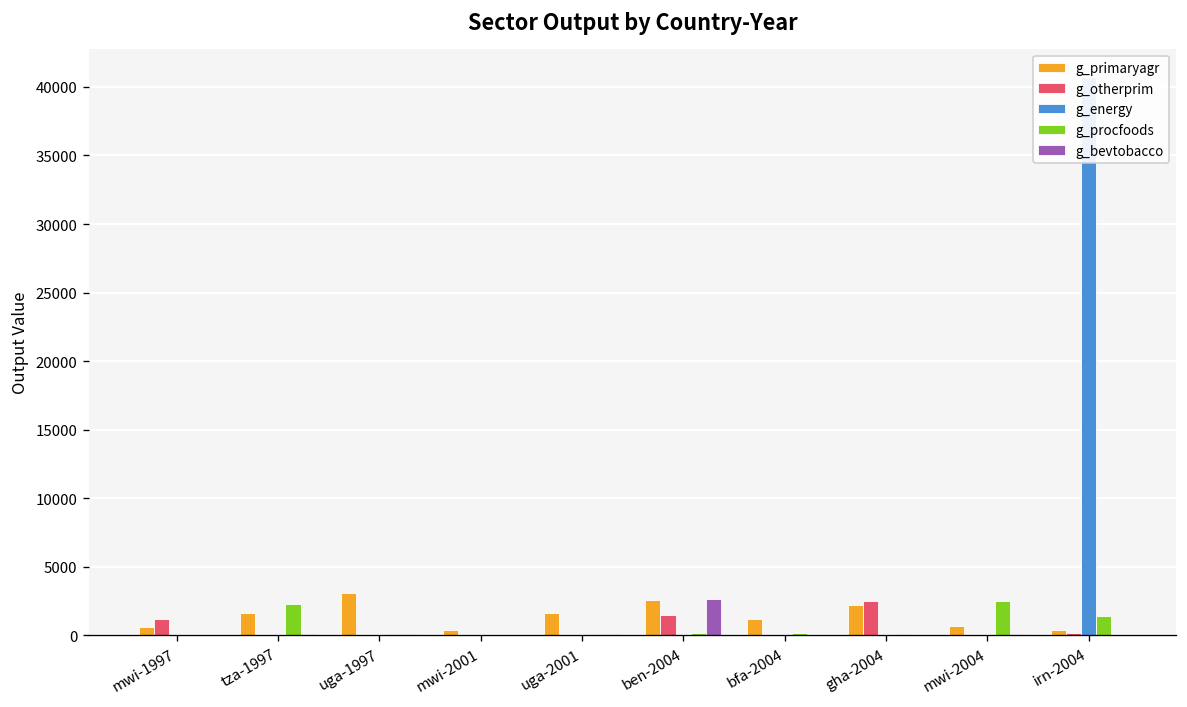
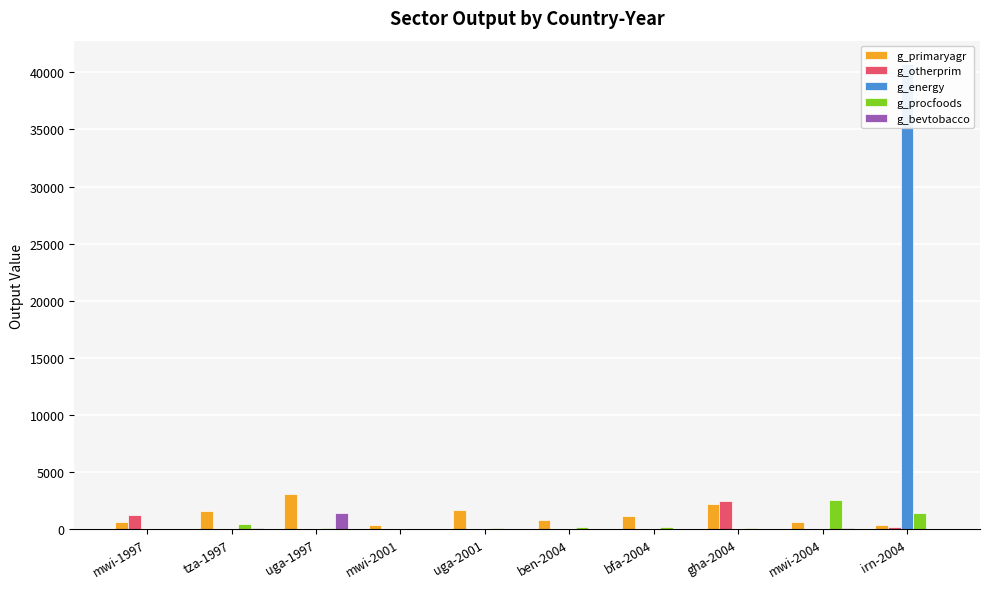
g_procfoods, tza-1997: 2300 -> 400
g_bevtobacco, uga-1997: 100 -> 1400
g_primaryagr, ben-2004: 2600 -> 800
g_otherprim, ben-2004: 1500 -> 0
g_bevtobacco, ben-2004: 2700 -> 0
